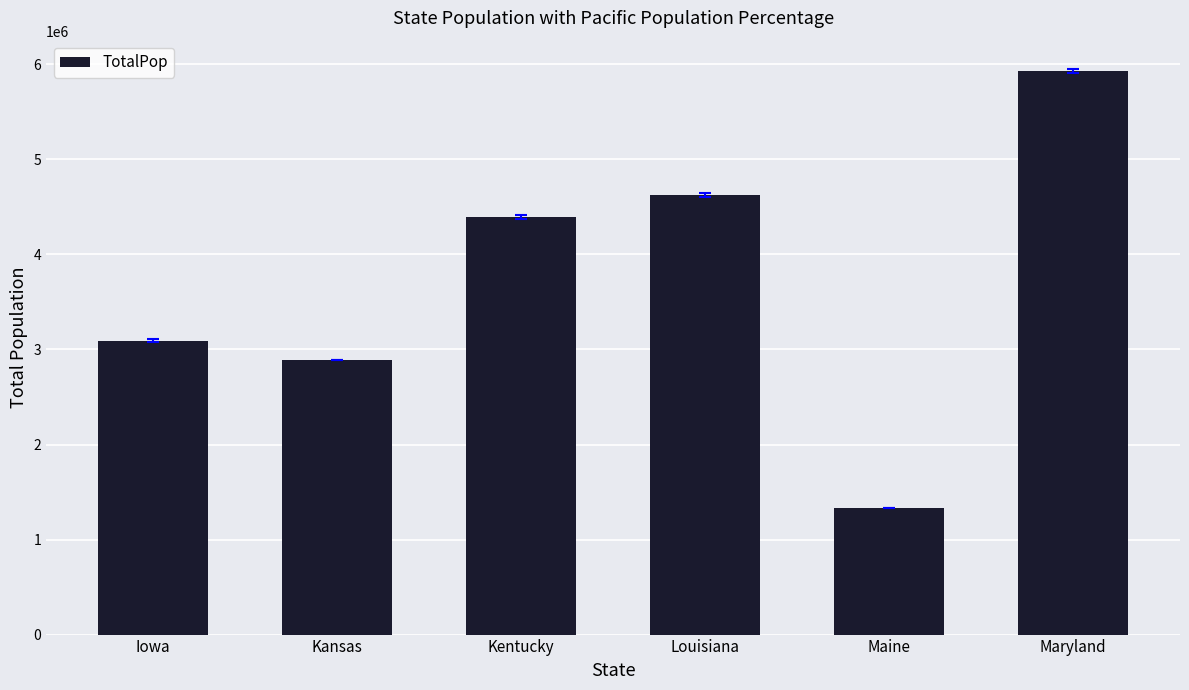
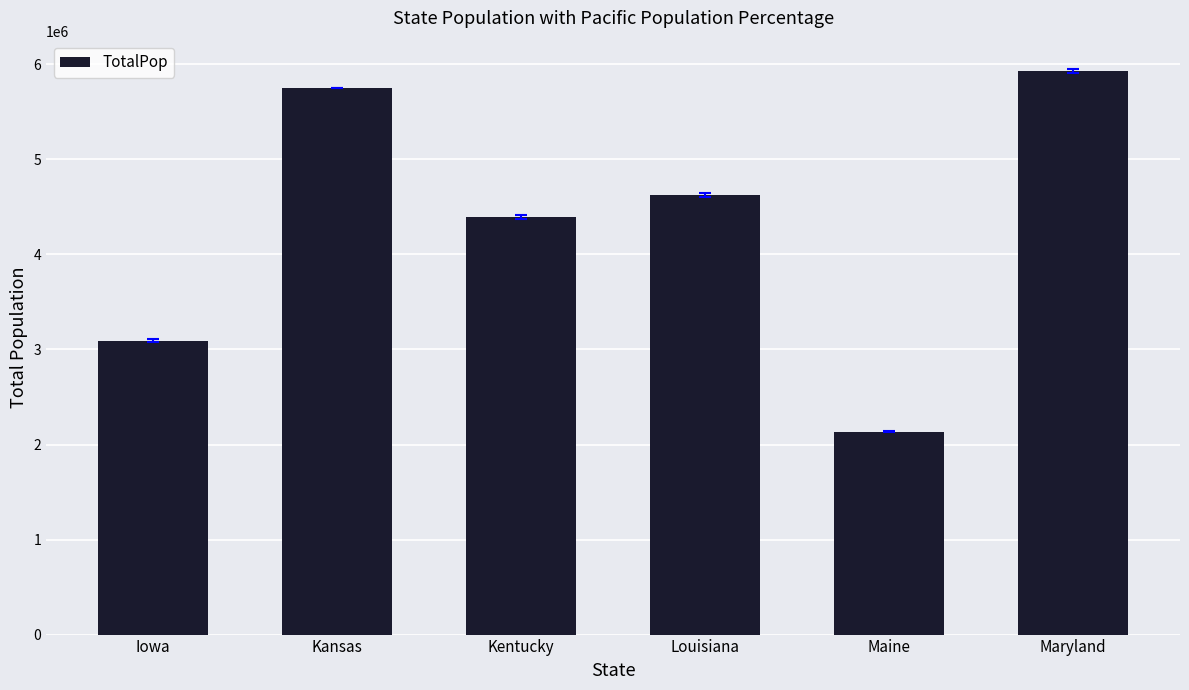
TotalPop, Kansas: 2900000 -> 5700000
TotalPop, Maine: 1300000 -> 2100000
